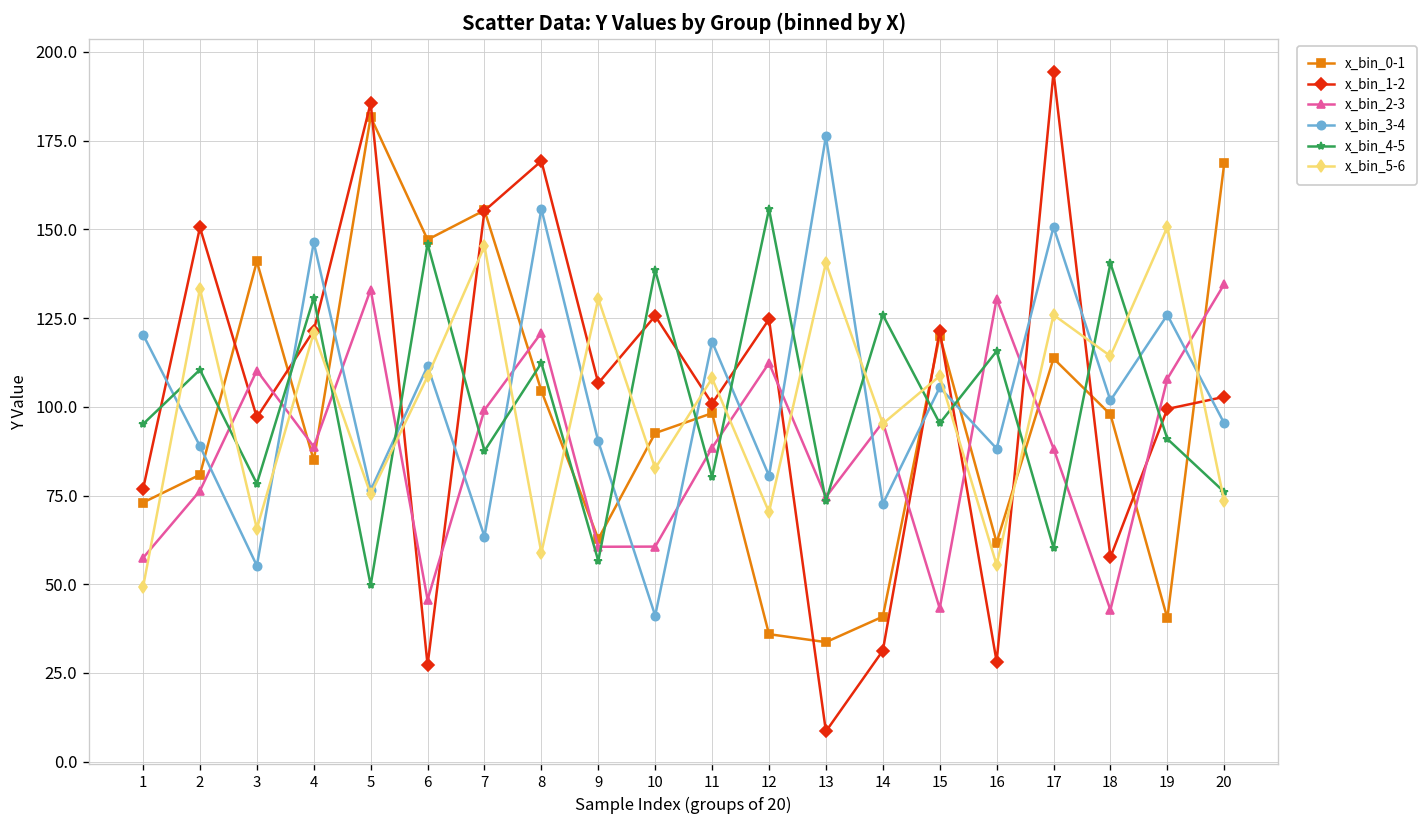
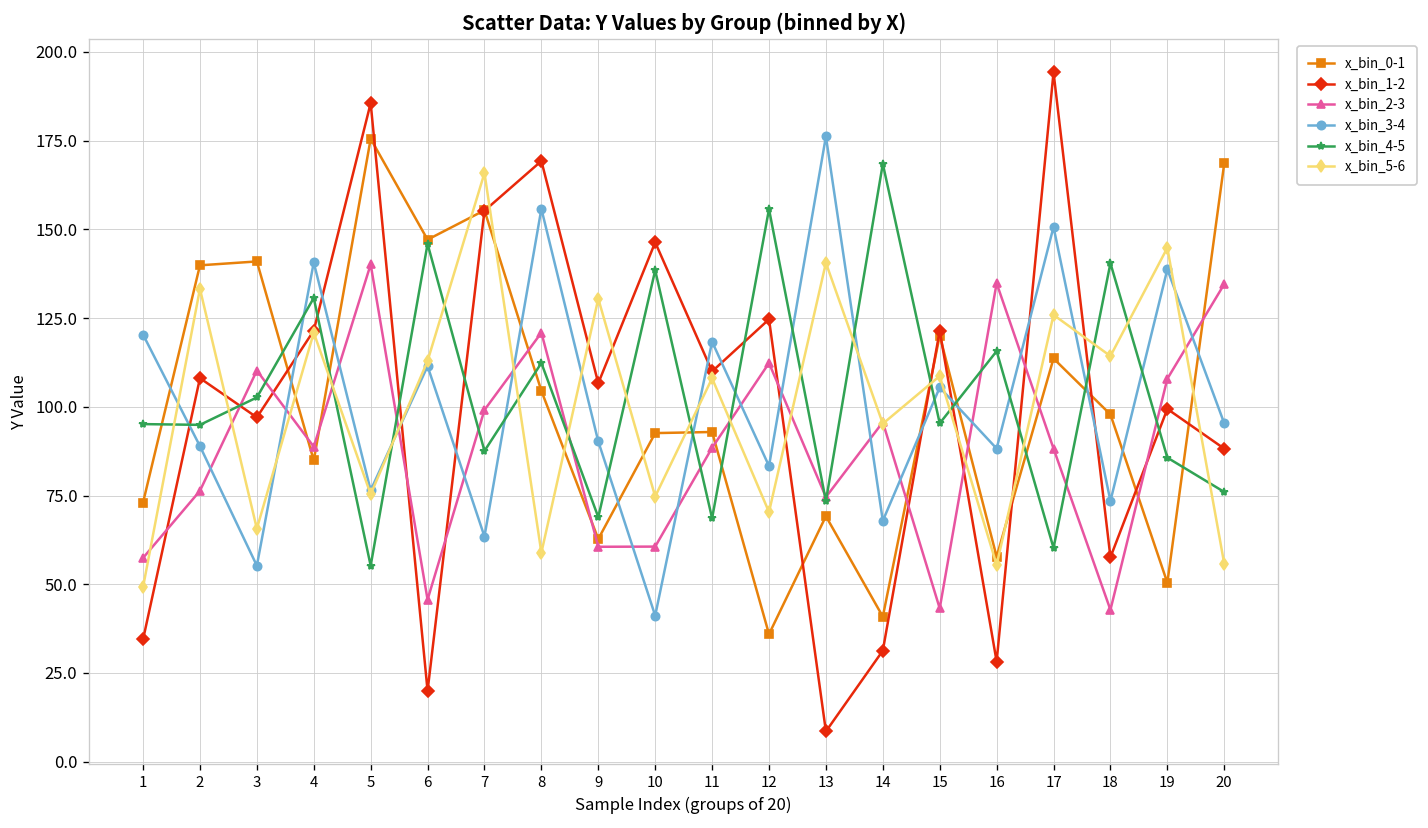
x_bin_1-2, 1: 77 -> 34
x_bin_0-1, 2: 81 -> 140
x_bin_1-2, 2: 151 -> 108
x_bin_4-5, 2: 110 -> 95
x_bin_4-5, 3: 78 -> 103
x_bin_3-4, 4: 146 -> 141
x_bin_0-1, 5: 182 -> 176
x_bin_2-3, 5: 133 -> 140
x_bin_4-5, 5: 50 -> 55
x_bin_1-2, 6: 27 -> 20
x_bin_5-6, 6: 109 -> 113
x_bin_5-6, 7: 145 -> 166
x_bin_4-5, 9: 57 -> 69
x_bin_1-2, 10: 126 -> 146
x_bin_5-6, 10: 83 -> 75
x_bin_0-1, 11: 98 -> 93
x_bin_1-2, 11: 101 -> 110
x_bin_4-5, 11: 80 -> 69
x_bin_3-4, 12: 81 -> 83
x_bin_0-1, 13: 34 -> 69
x_bin_3-4, 14: 73 -> 68
x_bin_4-5, 14: 126 -> 168
x_bin_0-1, 16: 62 -> 58
x_bin_2-3, 16: 130 -> 135
x_bin_3-4, 18: 102 -> 73
x_bin_0-1, 19: 40 -> 50
x_bin_3-4, 19: 126 -> 139
x_bin_4-5, 19: 91 -> 86
x_bin_5-6, 19: 151 -> 145
x_bin_1-2, 20: 103 -> 88
x_bin_5-6, 20: 73 -> 56
